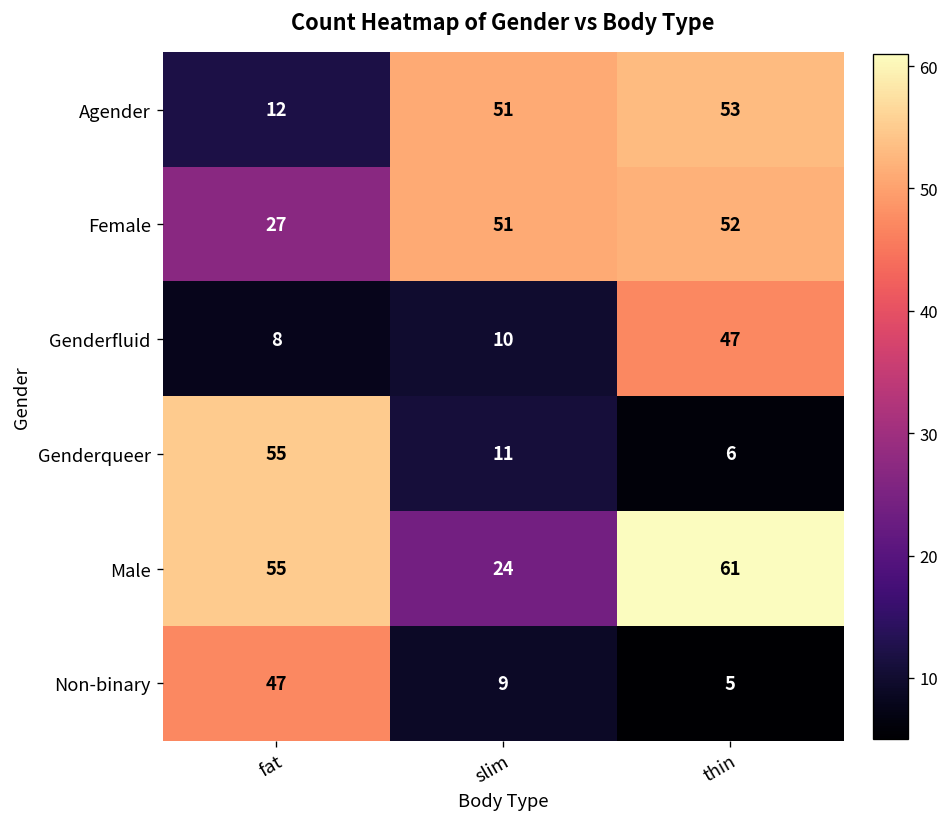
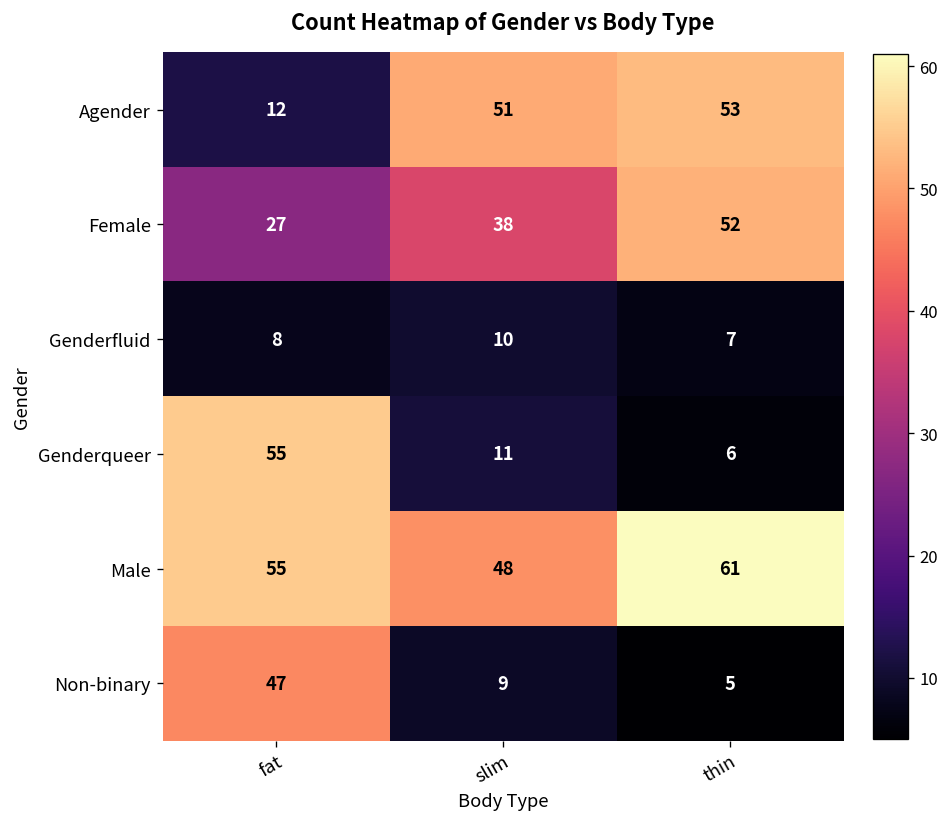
Female, slim: 51 -> 38
Genderfluid, thin: 47 -> 7
Male, slim: 24 -> 48
